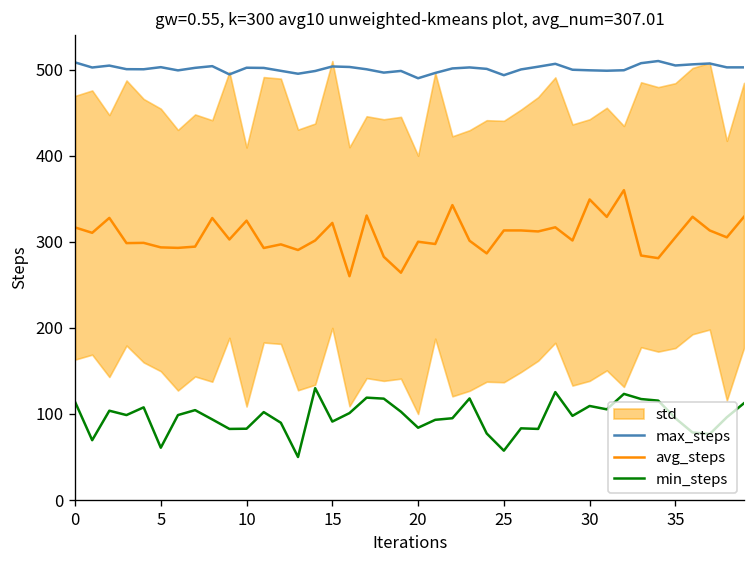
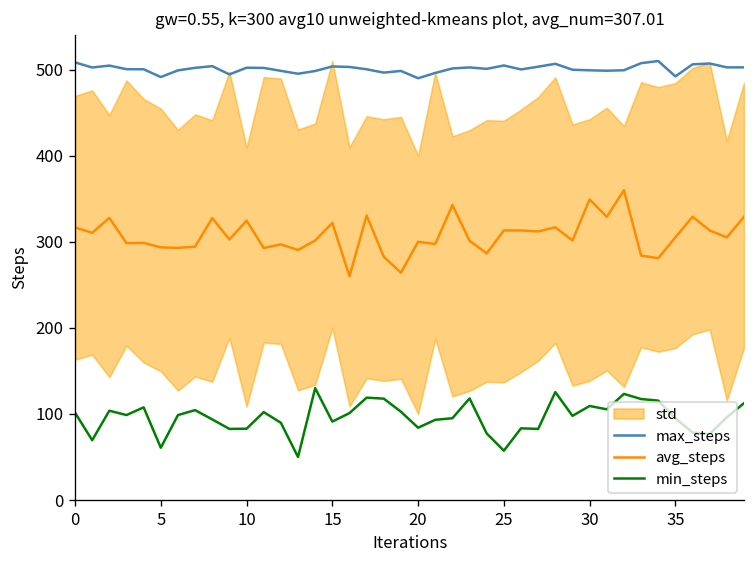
min_steps, 0: 110 -> 100
max_steps, 5: 500 -> 490
max_steps, 25: 490 -> 500
max_steps, 35: 500 -> 490
